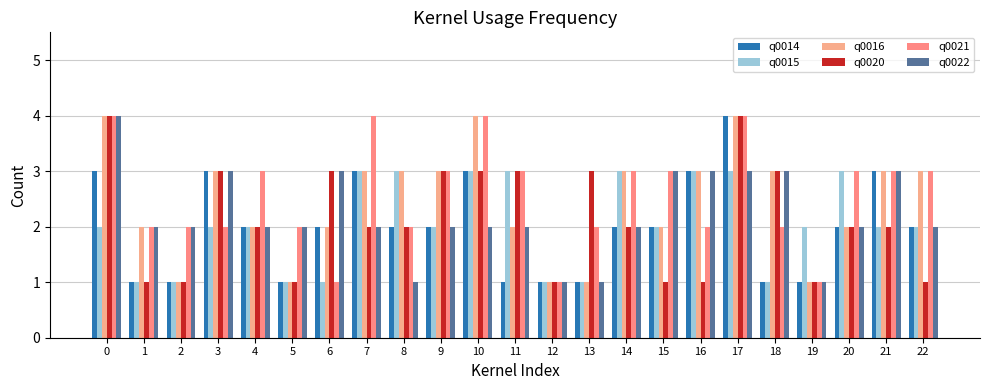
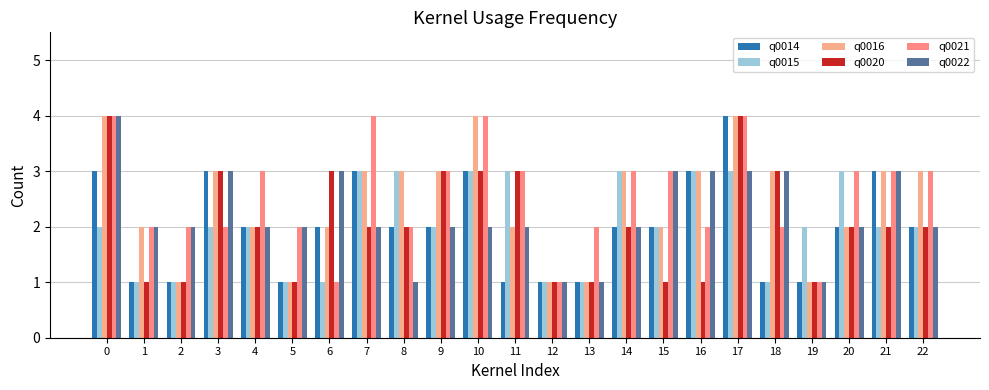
q0020, 13: 3 -> 1
q0020, 22: 1 -> 2
